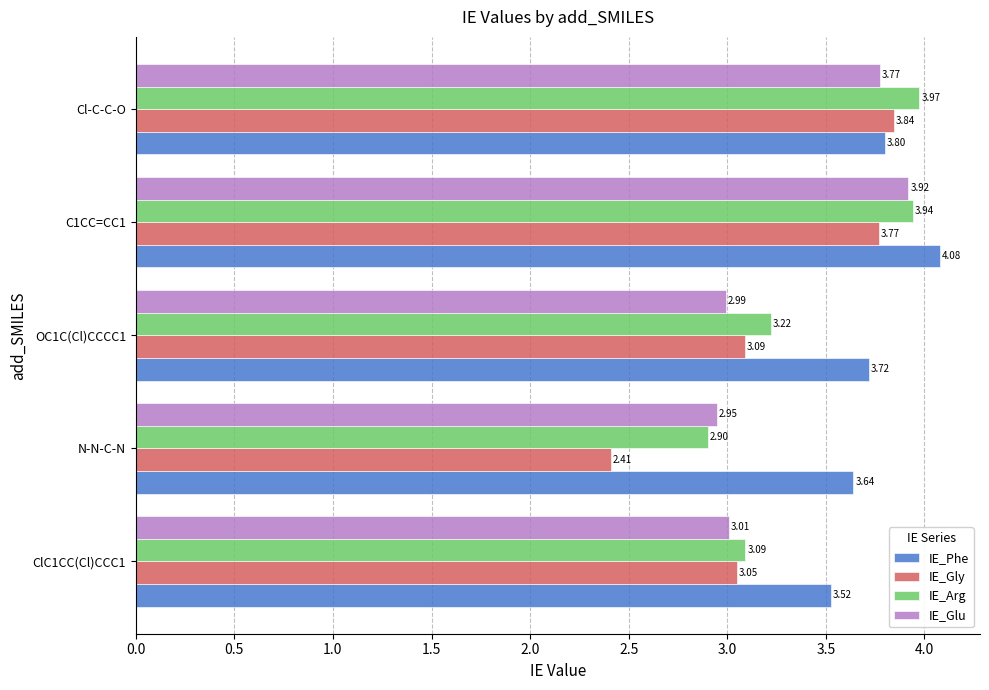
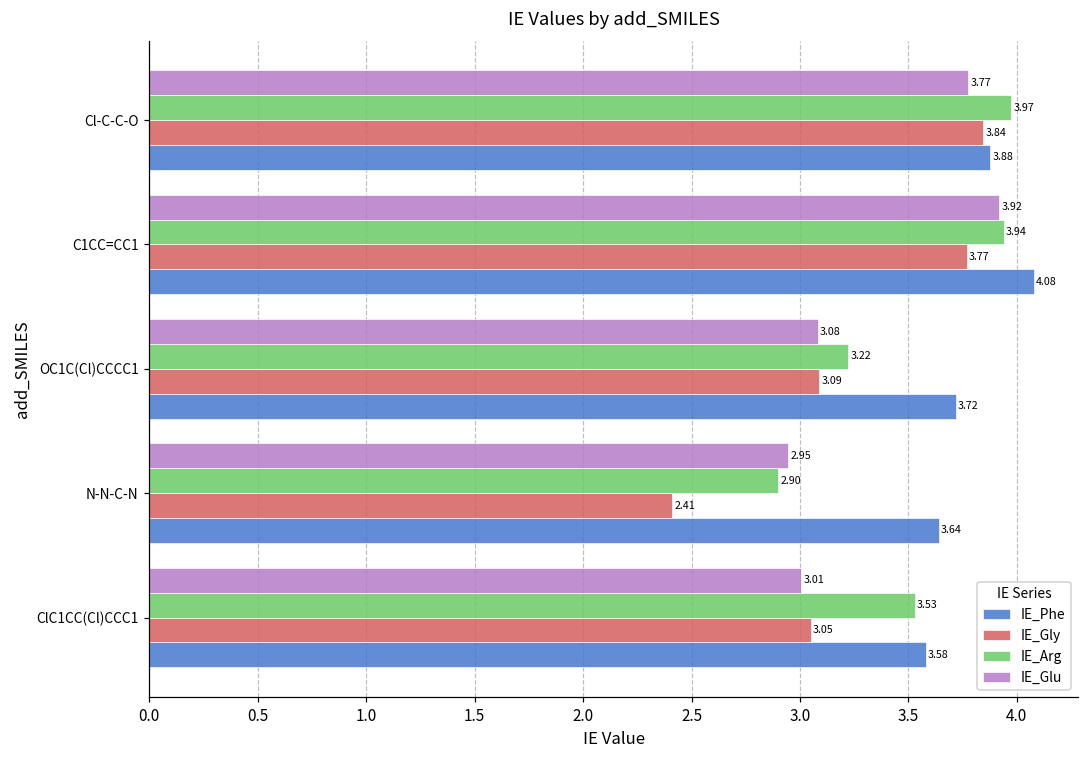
IE_Phe, Cl-C-C-O: 3.80 -> 3.88
IE_Glu, OC1C(Cl)CCCC1: 2.99 -> 3.08
IE_Arg, ClC1CC(Cl)CCC1: 3.09 -> 3.53
IE_Phe, ClC1CC(Cl)CCC1: 3.52 -> 3.58
